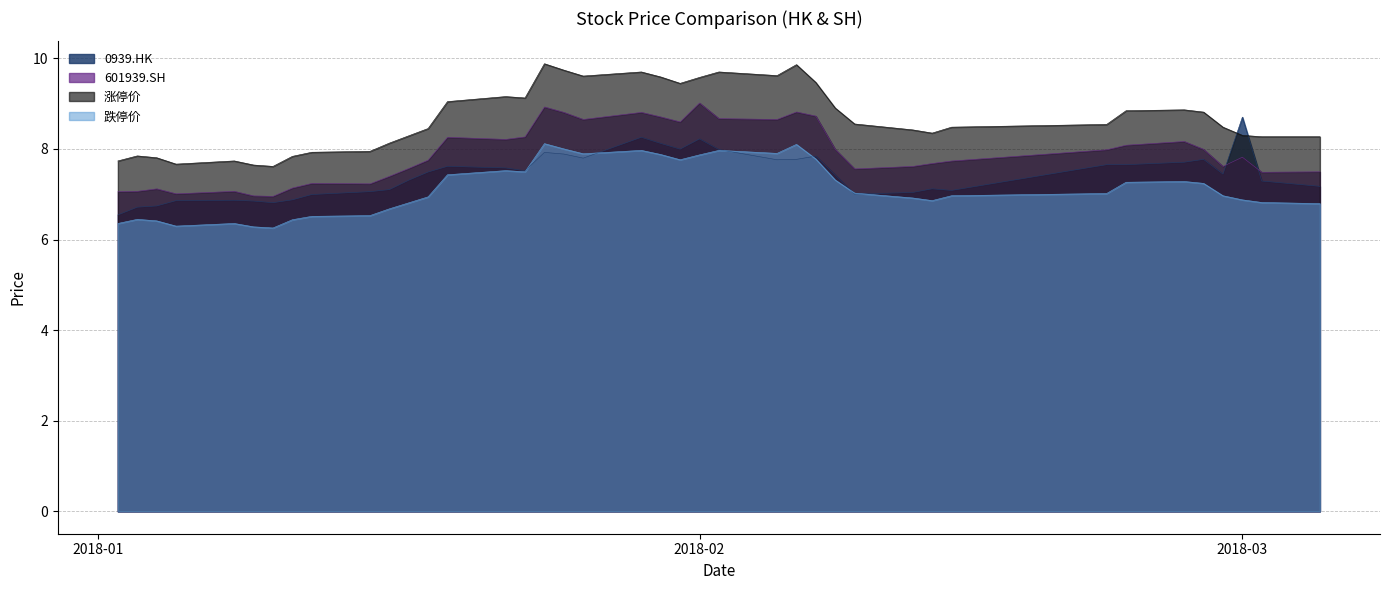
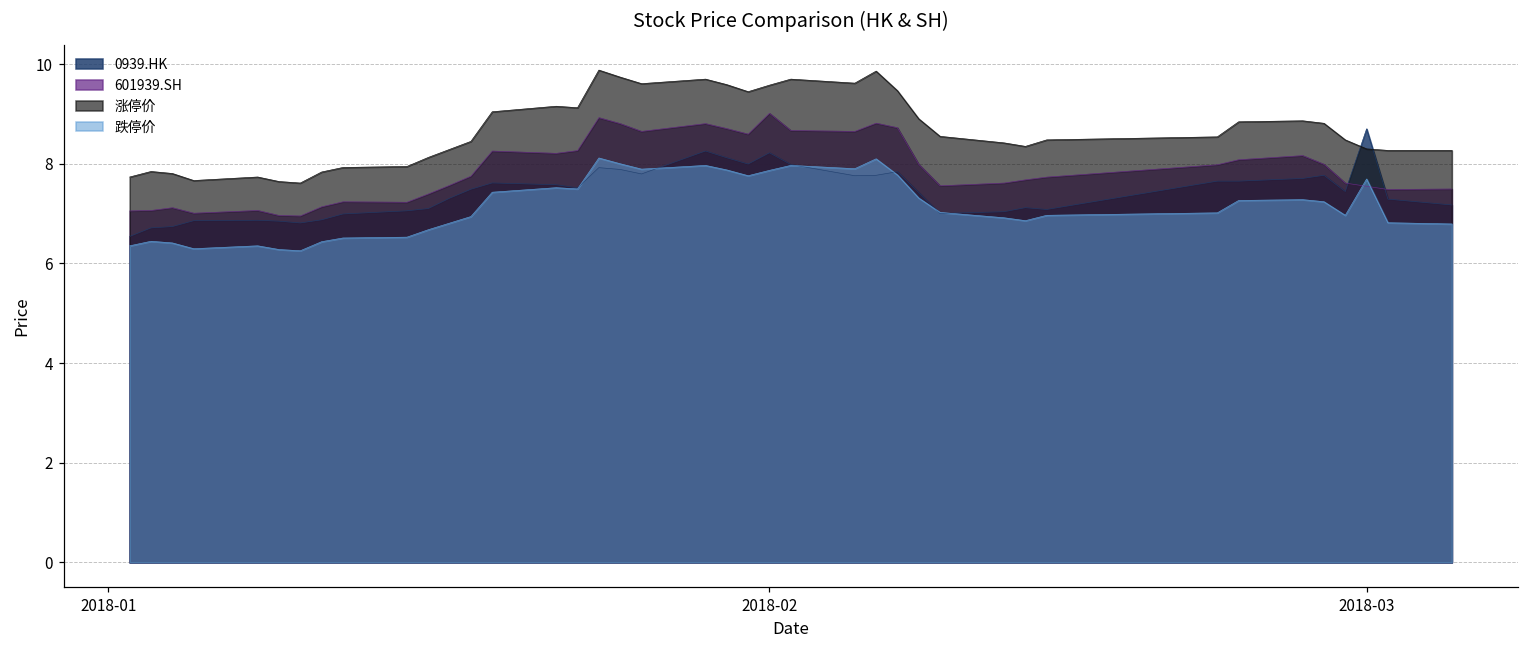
601939.SH, 2018-03: 7.8 -> 7.5
跌停价, 2018-03: 6.9 -> 7.7
